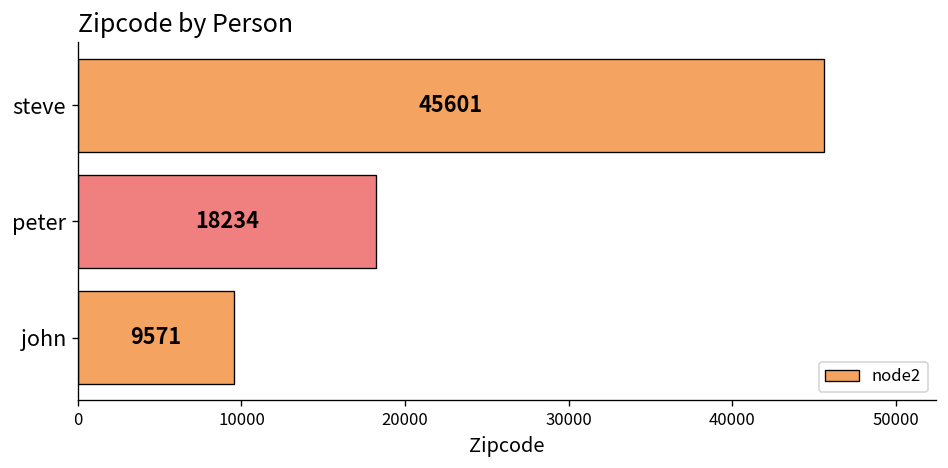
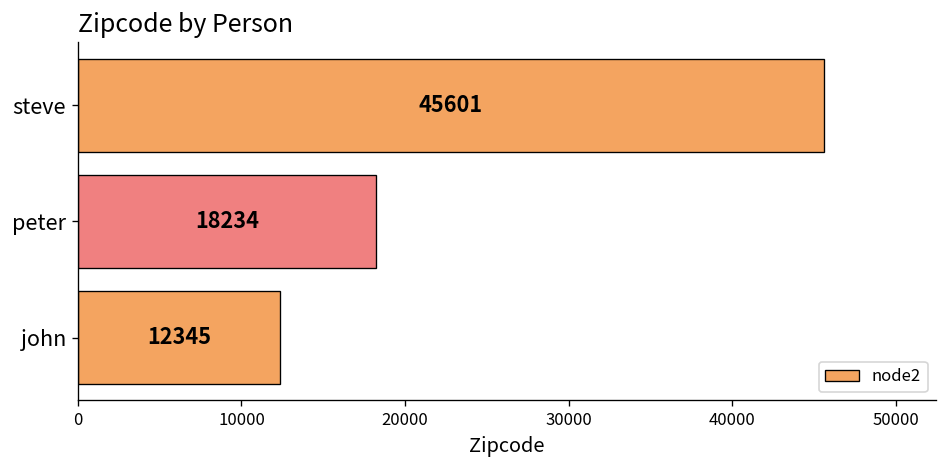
john: 9571 -> 12345
